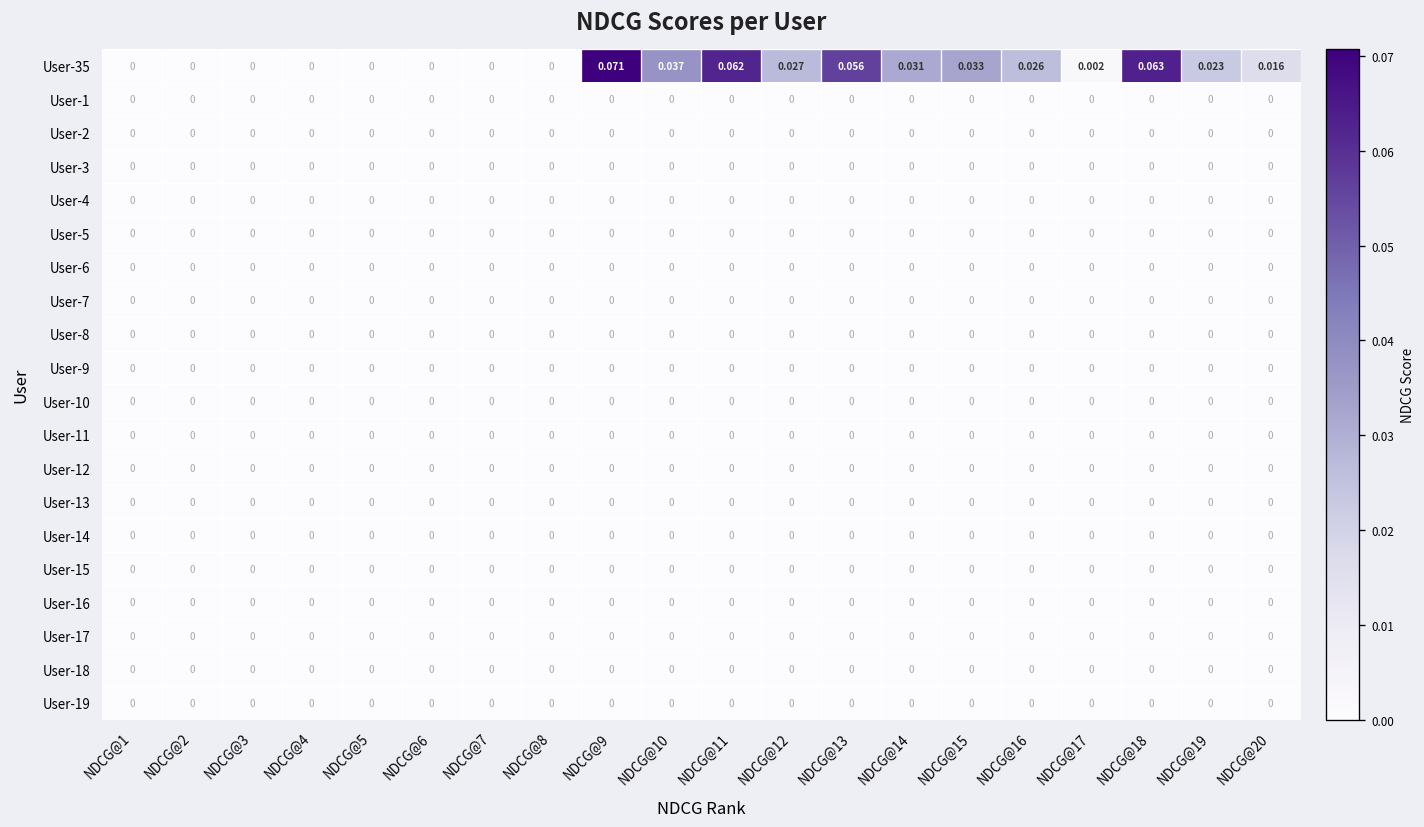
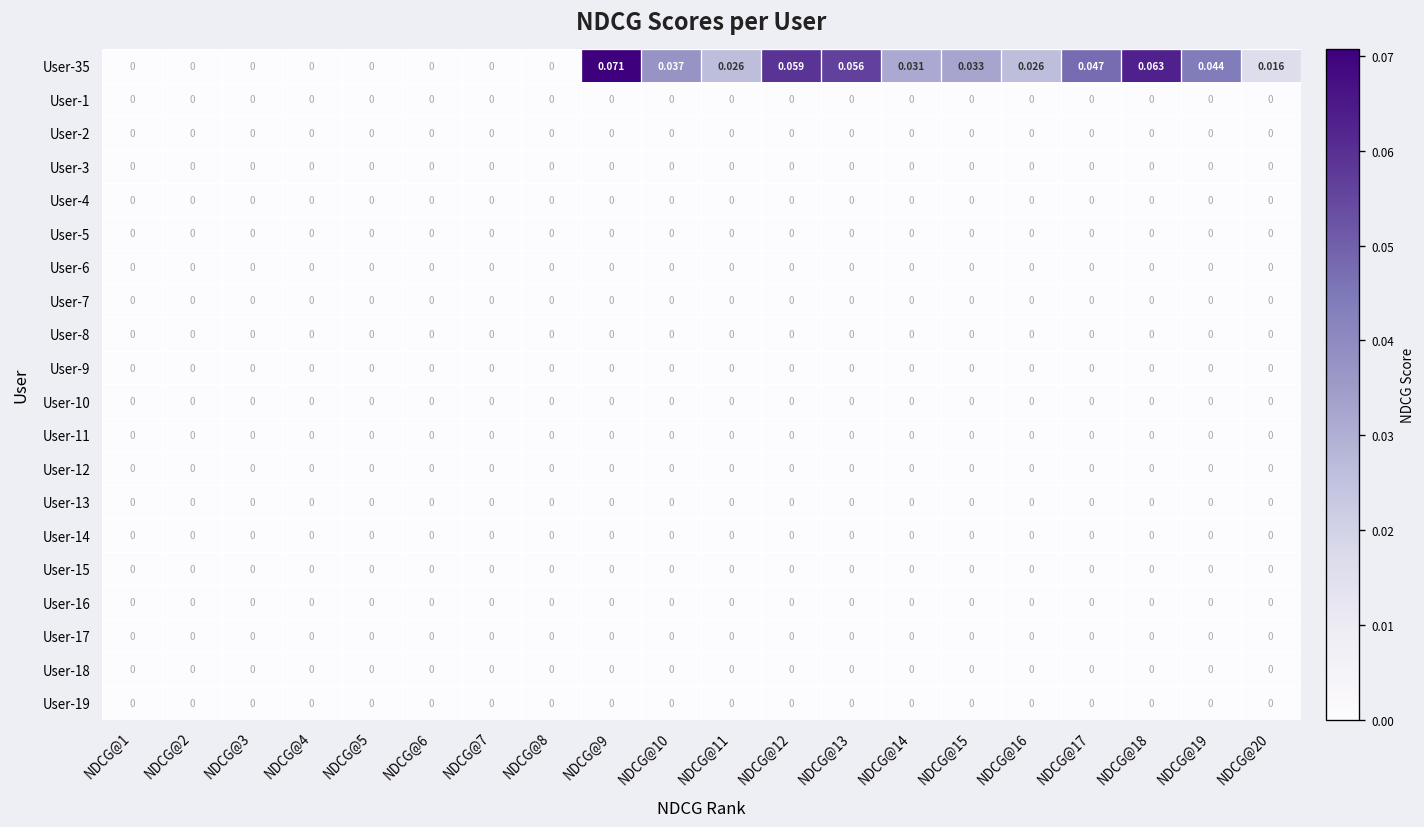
User-35, NDCG@11: 0.062 -> 0.026
User-35, NDCG@12: 0.027 -> 0.059
User-35, NDCG@17: 0.002 -> 0.047
User-35, NDCG@19: 0.023 -> 0.044
